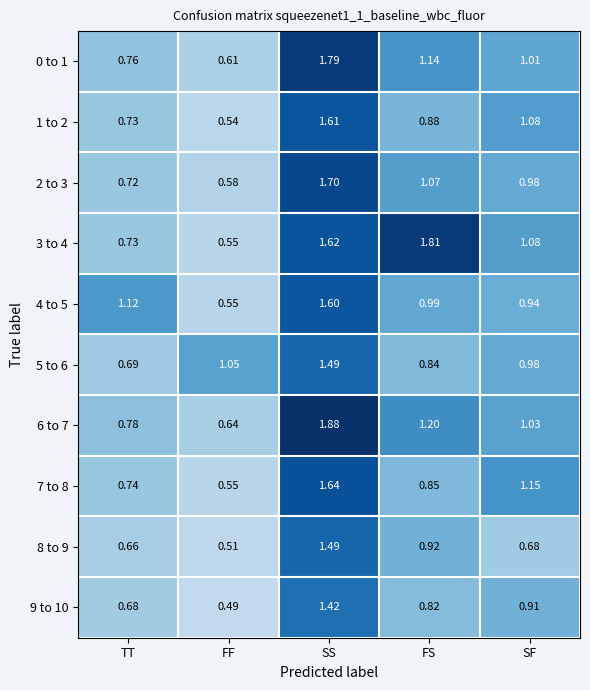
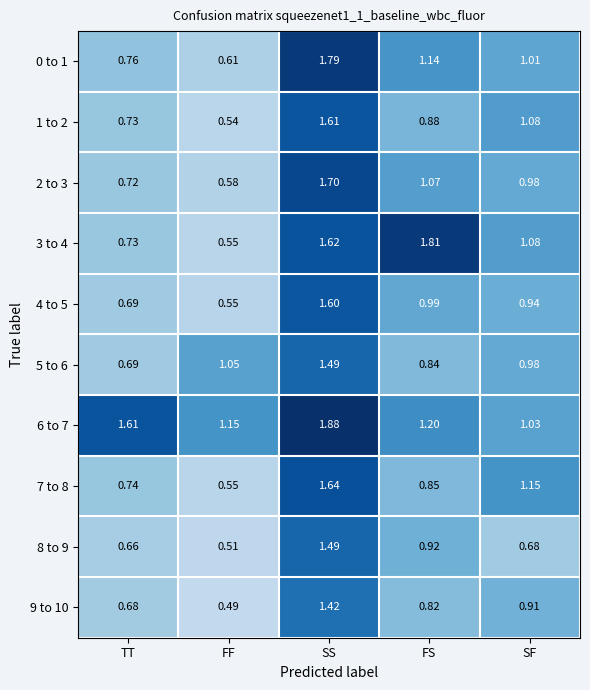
4 to 5, TT: 1.12 -> 0.69
6 to 7, TT: 0.78 -> 1.61
6 to 7, FF: 0.64 -> 1.15
